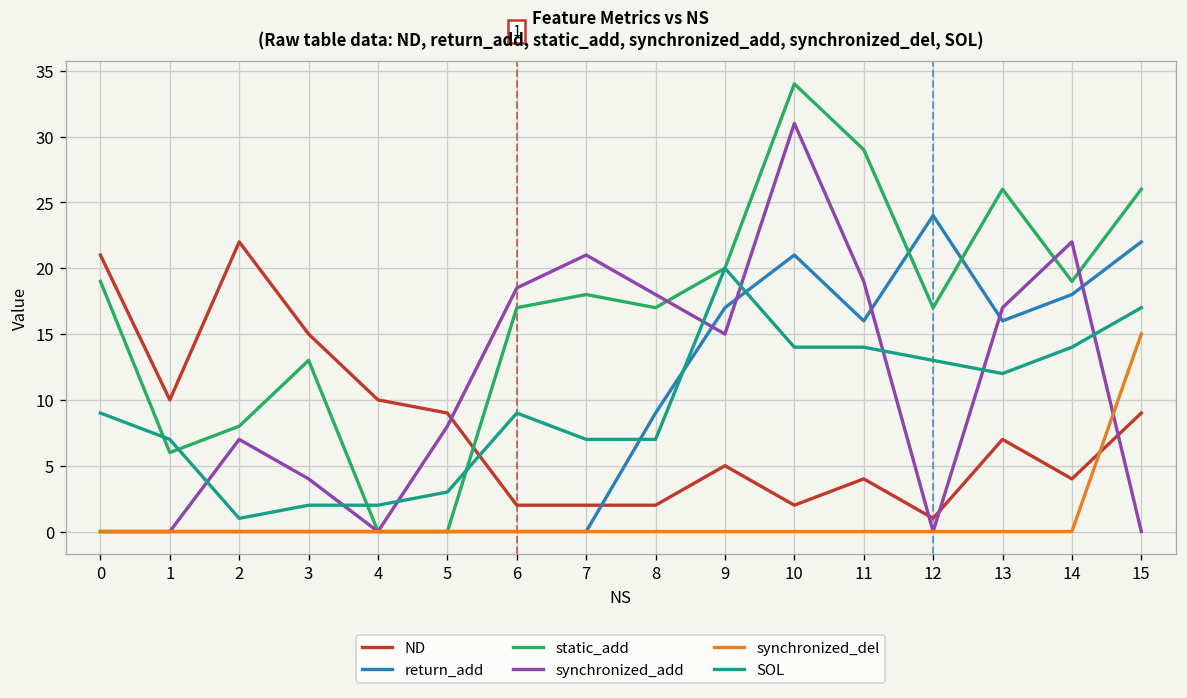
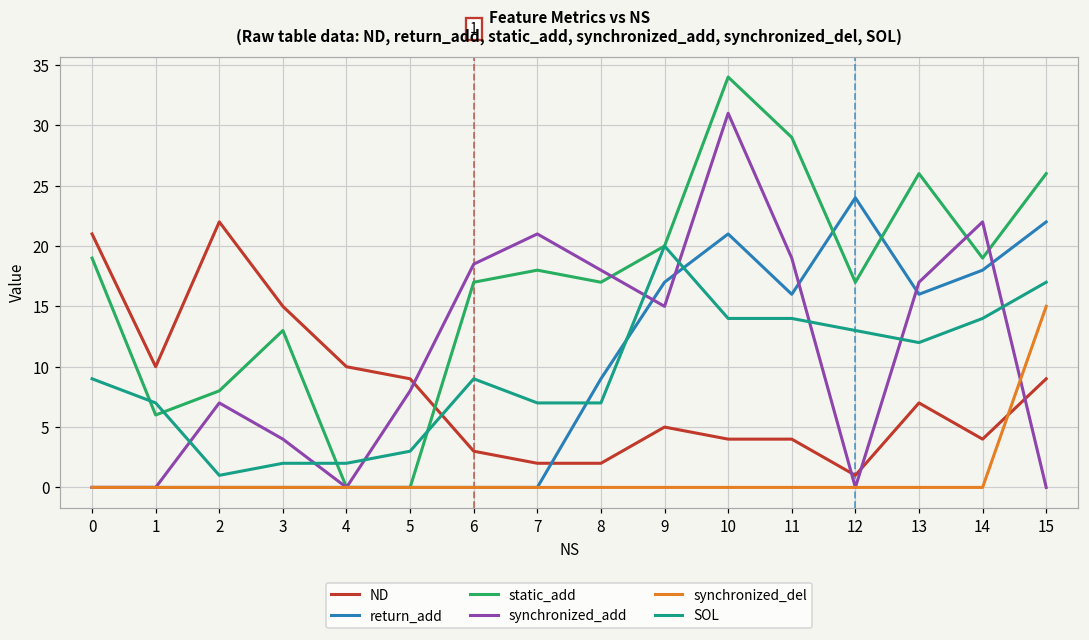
ND, 6: 2 -> 3
ND, 10: 2 -> 4
